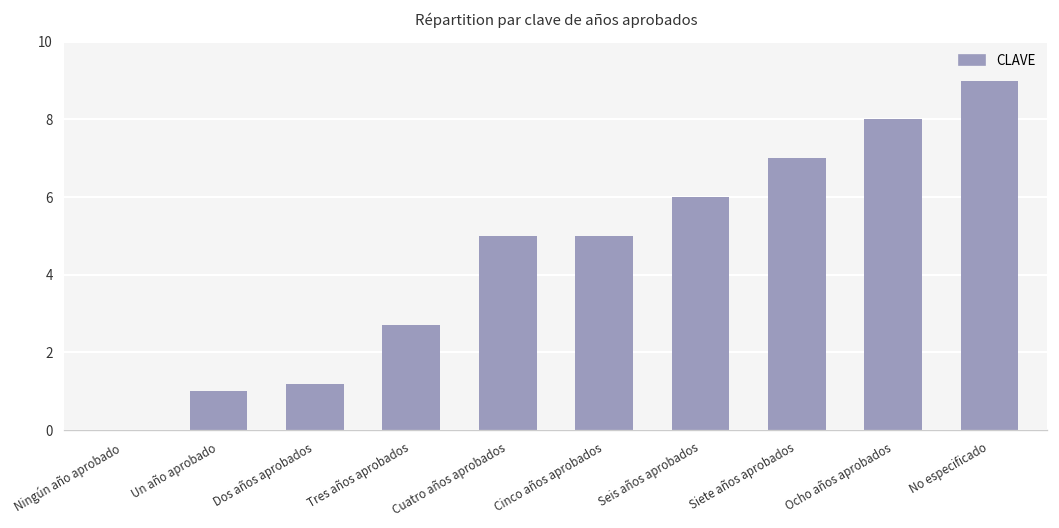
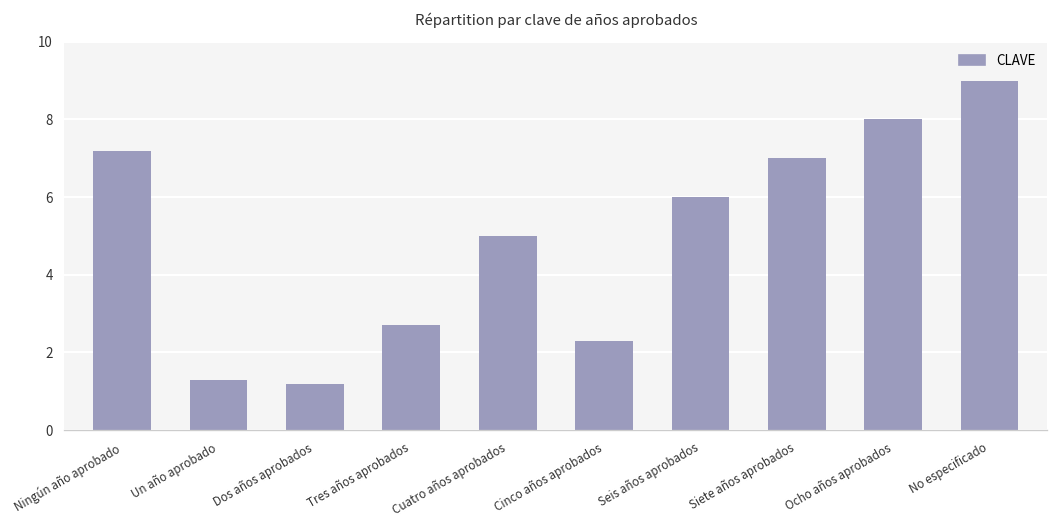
Ningún año aprobado: 0.0 -> 7.2
Un año aprobado: 1.0 -> 1.3
Cinco años aprobados: 5.0 -> 2.3
